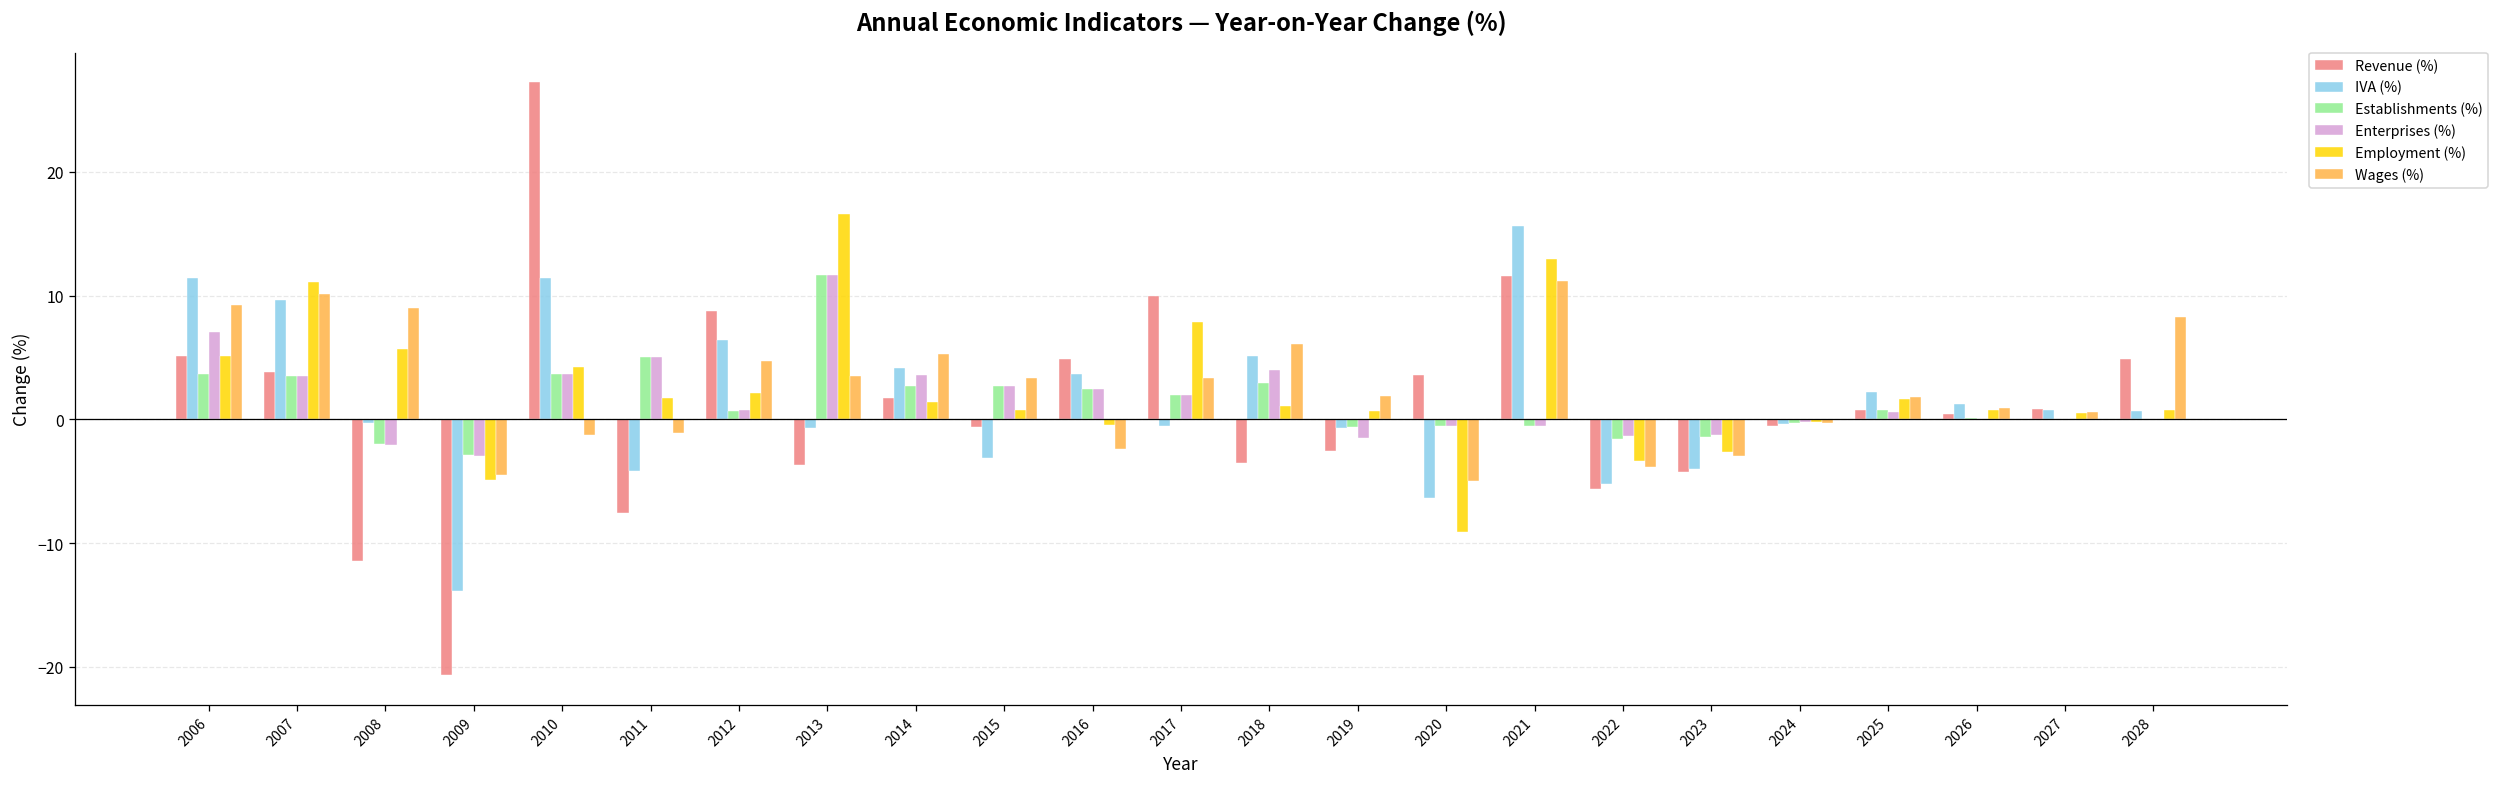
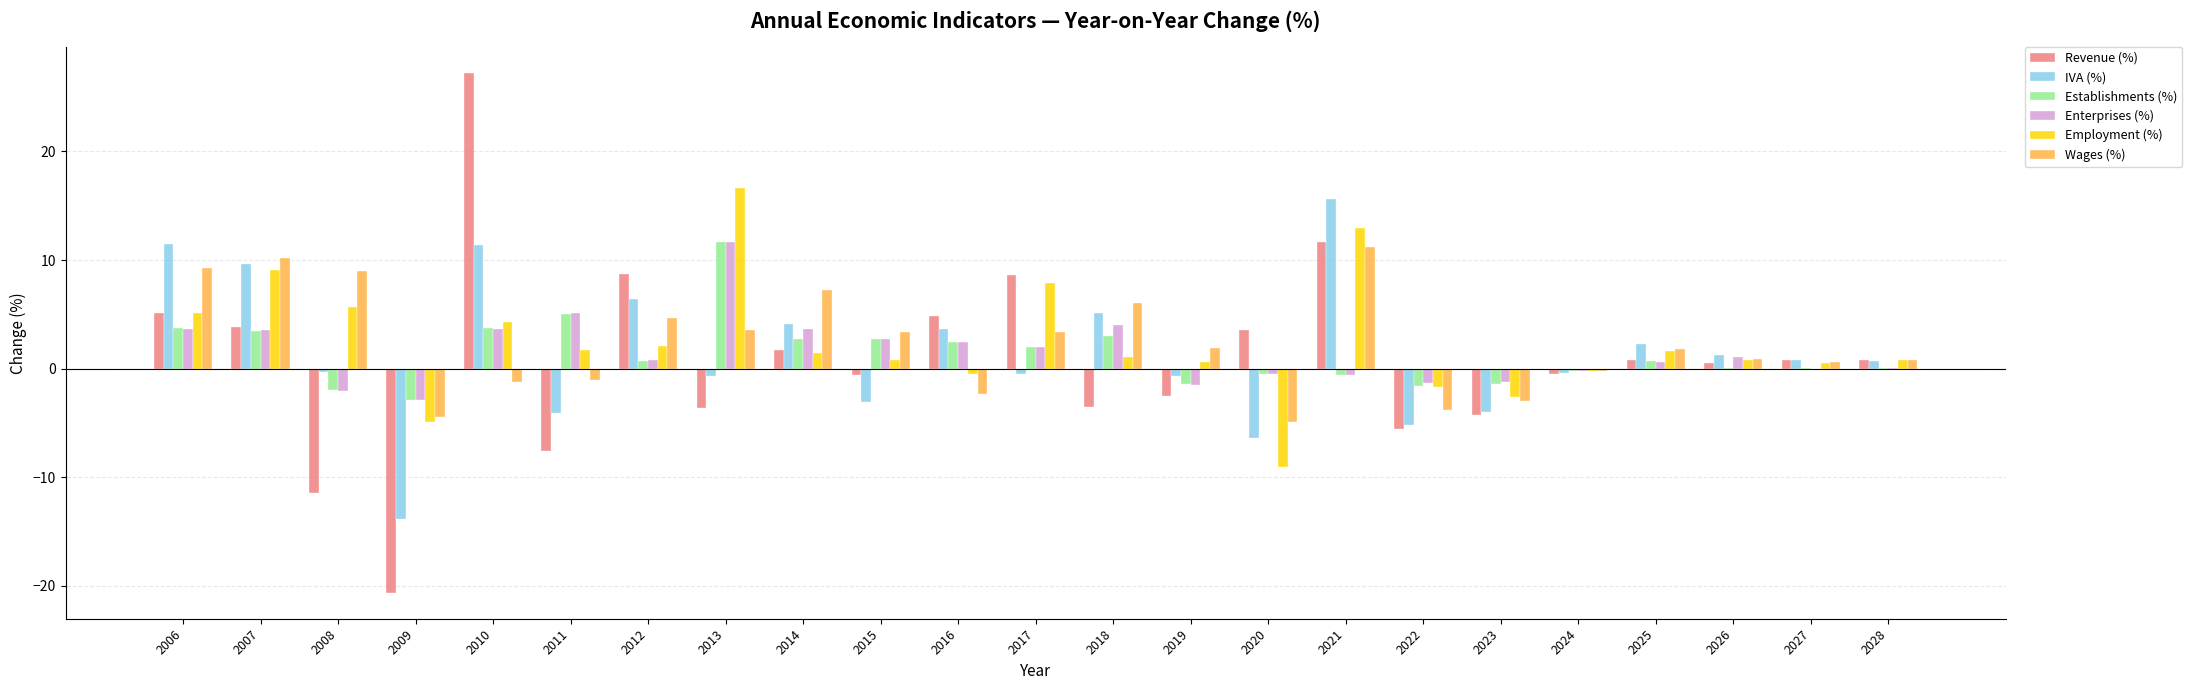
Enterprises (%), 2006: 7.1 -> 3.6
Employment (%), 2007: 11.1 -> 9.1
Wages (%), 2014: 5.3 -> 7.2
Revenue (%), 2017: 10.0 -> 8.6
Establishments (%), 2019: -0.6 -> -1.4
Employment (%), 2022: -3.4 -> -1.7
Enterprises (%), 2026: 0.0 -> 1.1
Revenue (%), 2028: 4.9 -> 0.8
Wages (%), 2028: 8.3 -> 0.8
